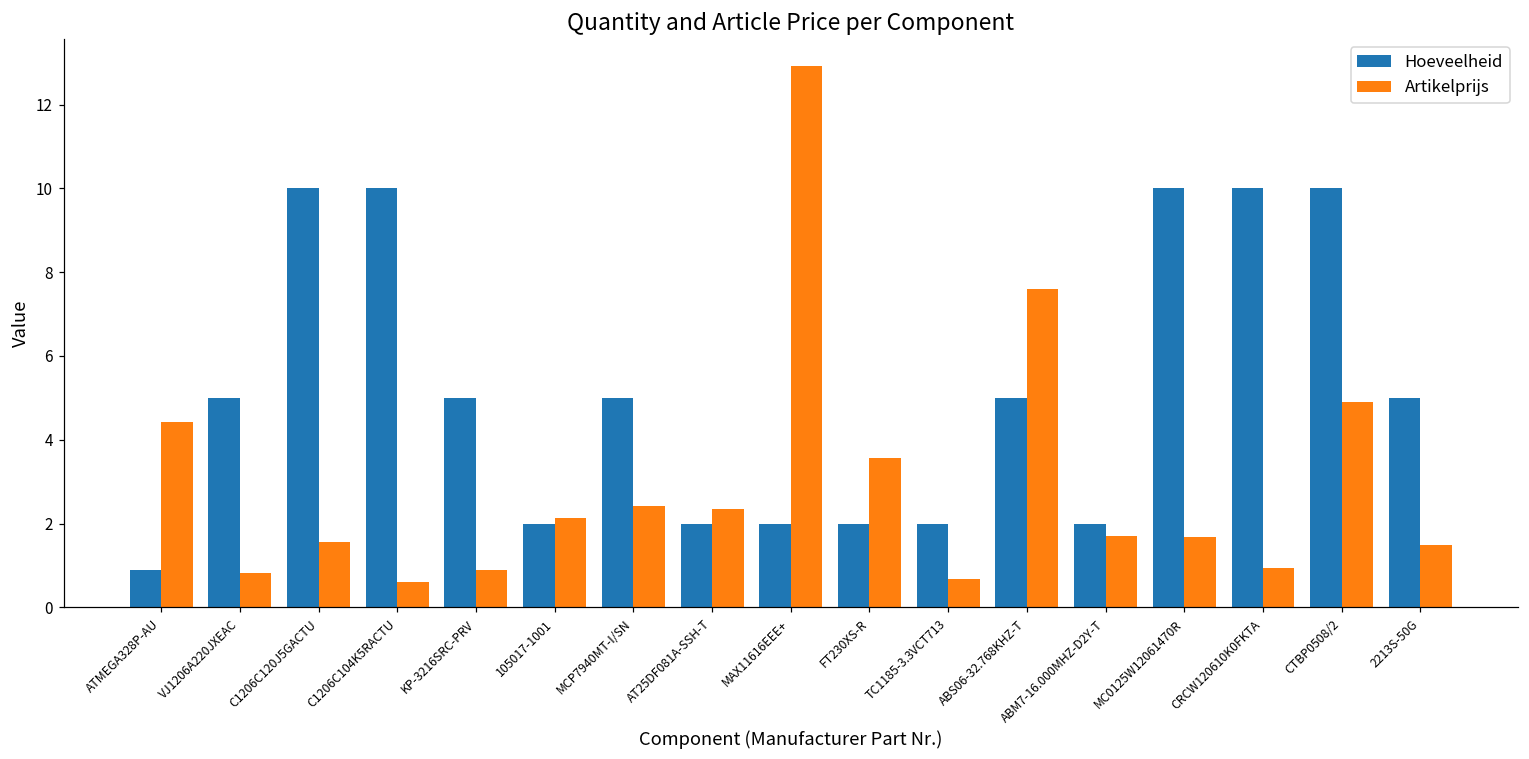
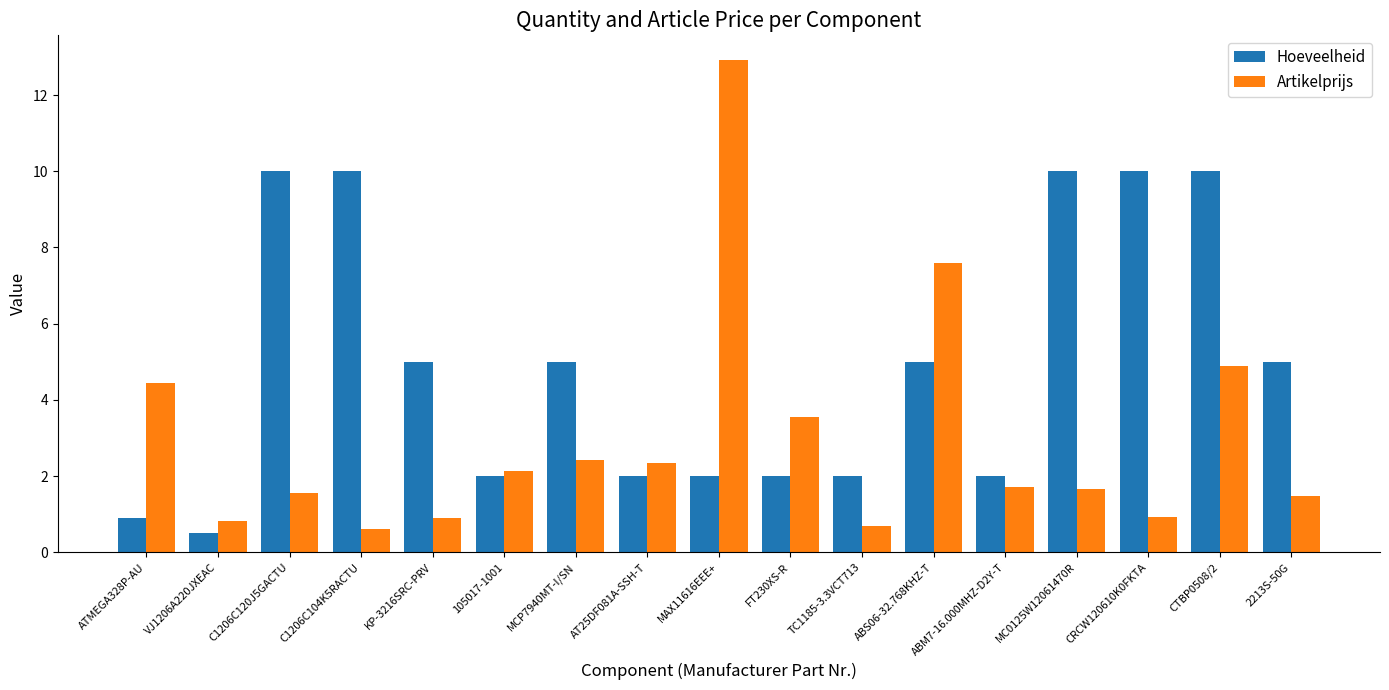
Hoeveelheid, VJ1206A220JXEAC: 5.0 -> 0.5
